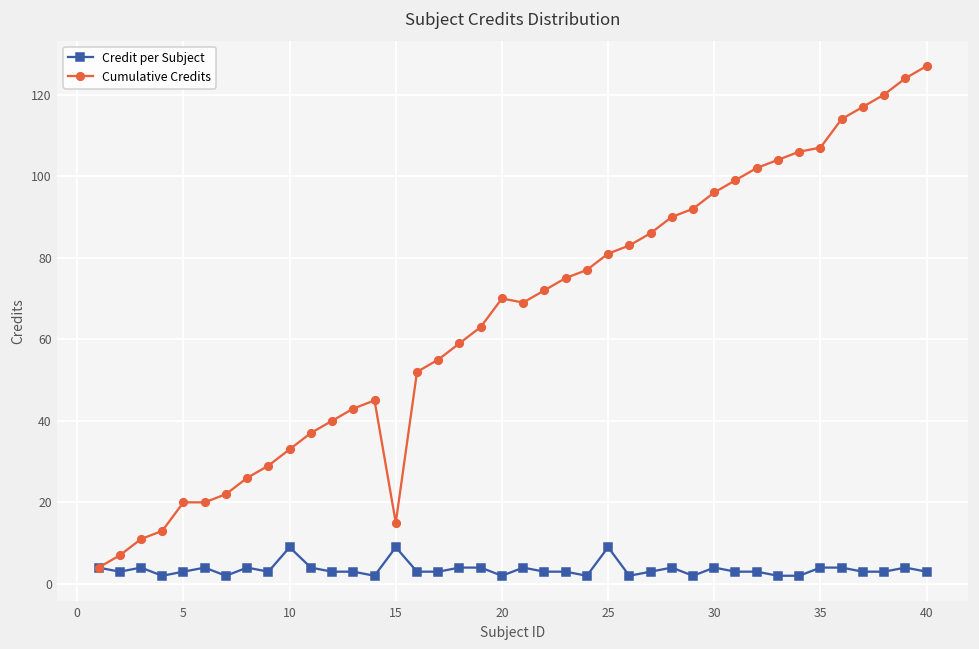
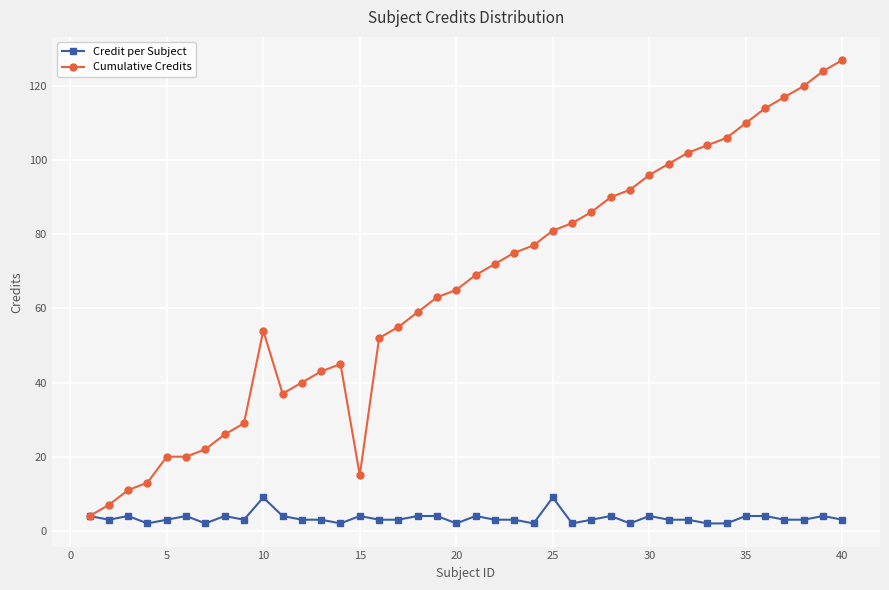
Cumulative Credits, 10: 33 -> 54
Credit per Subject, 15: 9 -> 4
Cumulative Credits, 20: 70 -> 65
Cumulative Credits, 35: 107 -> 110
